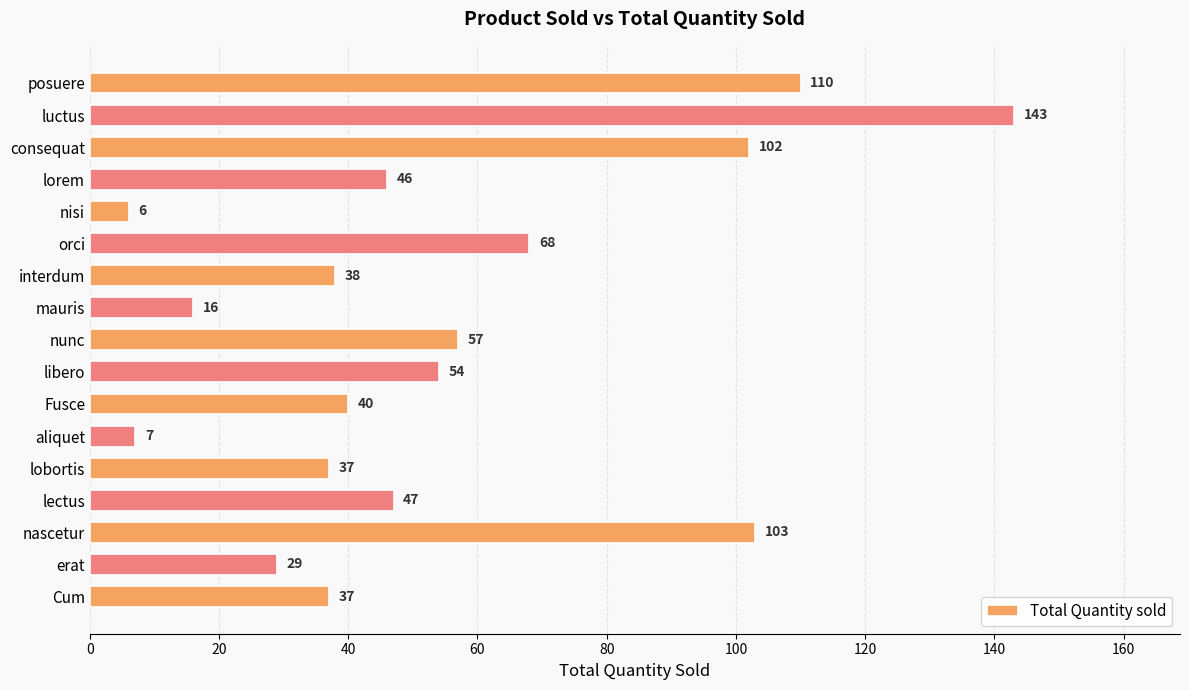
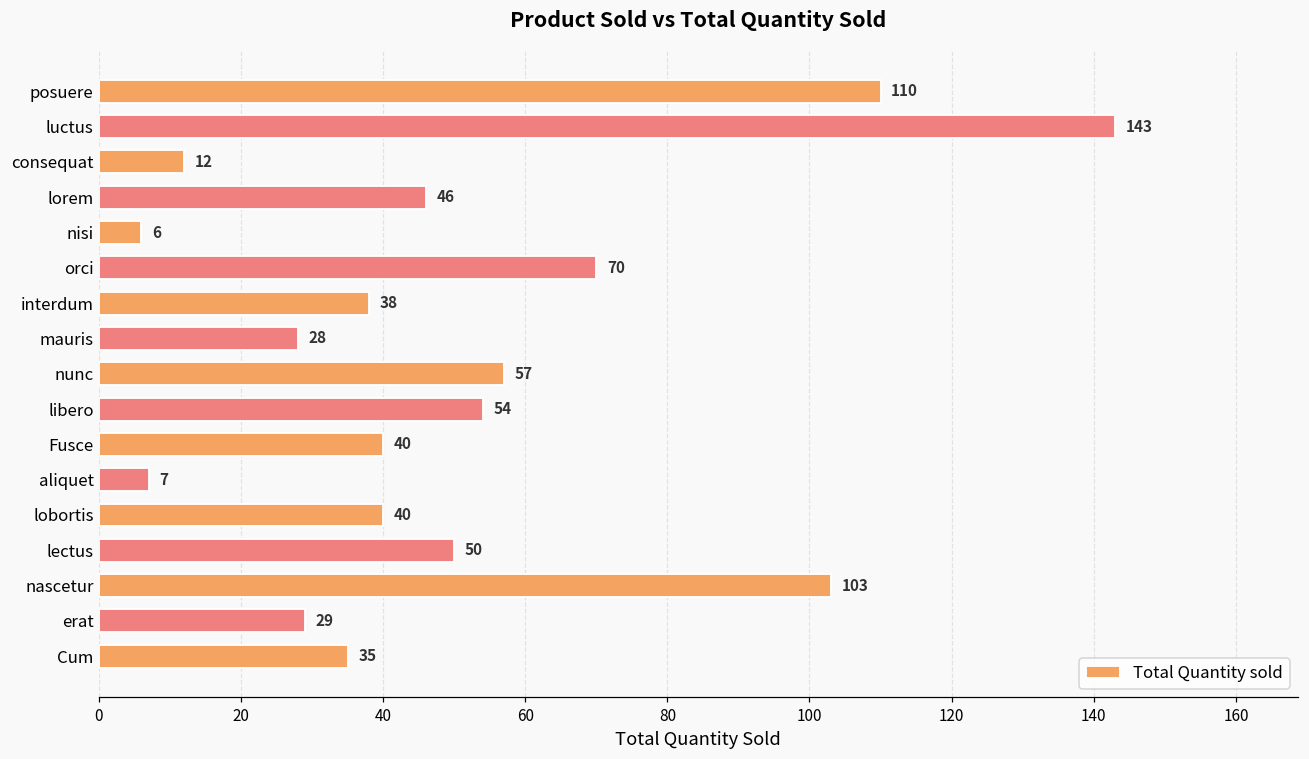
consequat: 102 -> 12
orci: 68 -> 70
mauris: 16 -> 28
lobortis: 37 -> 40
lectus: 47 -> 50
Cum: 37 -> 35
